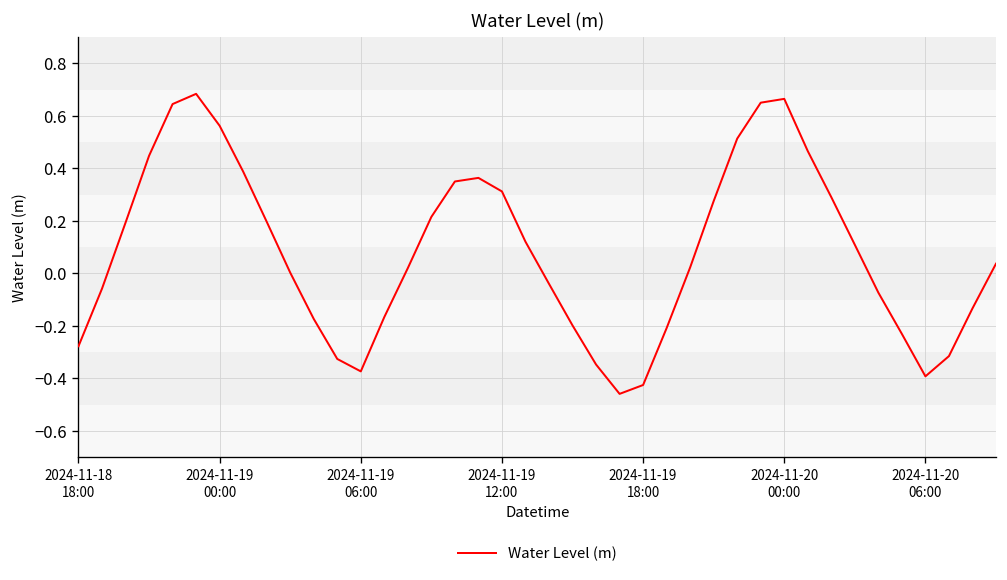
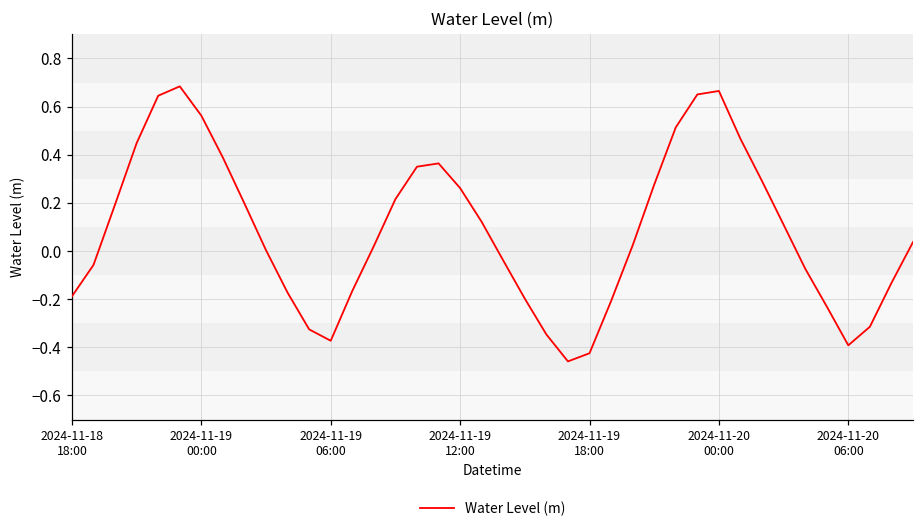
2024-11-18 18:00: -0.28 -> -0.19
2024-11-19 12:00: 0.31 -> 0.26
